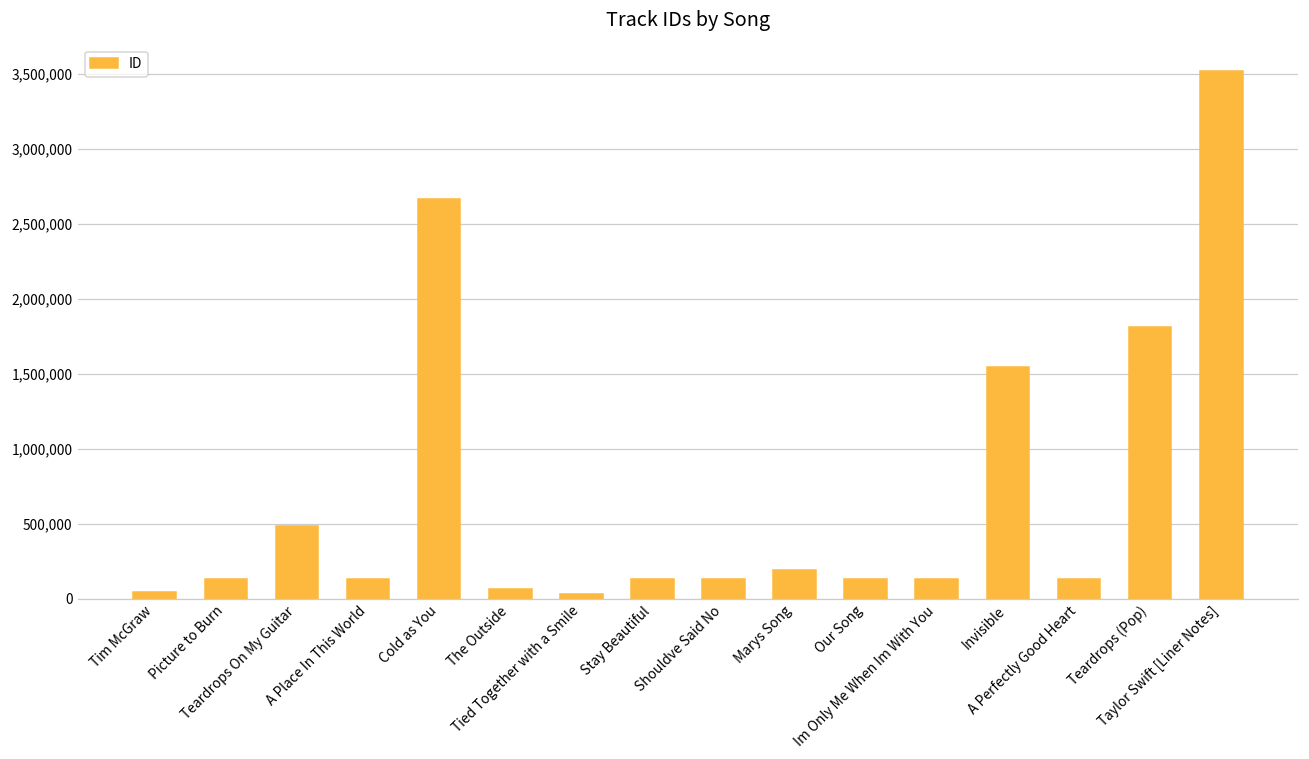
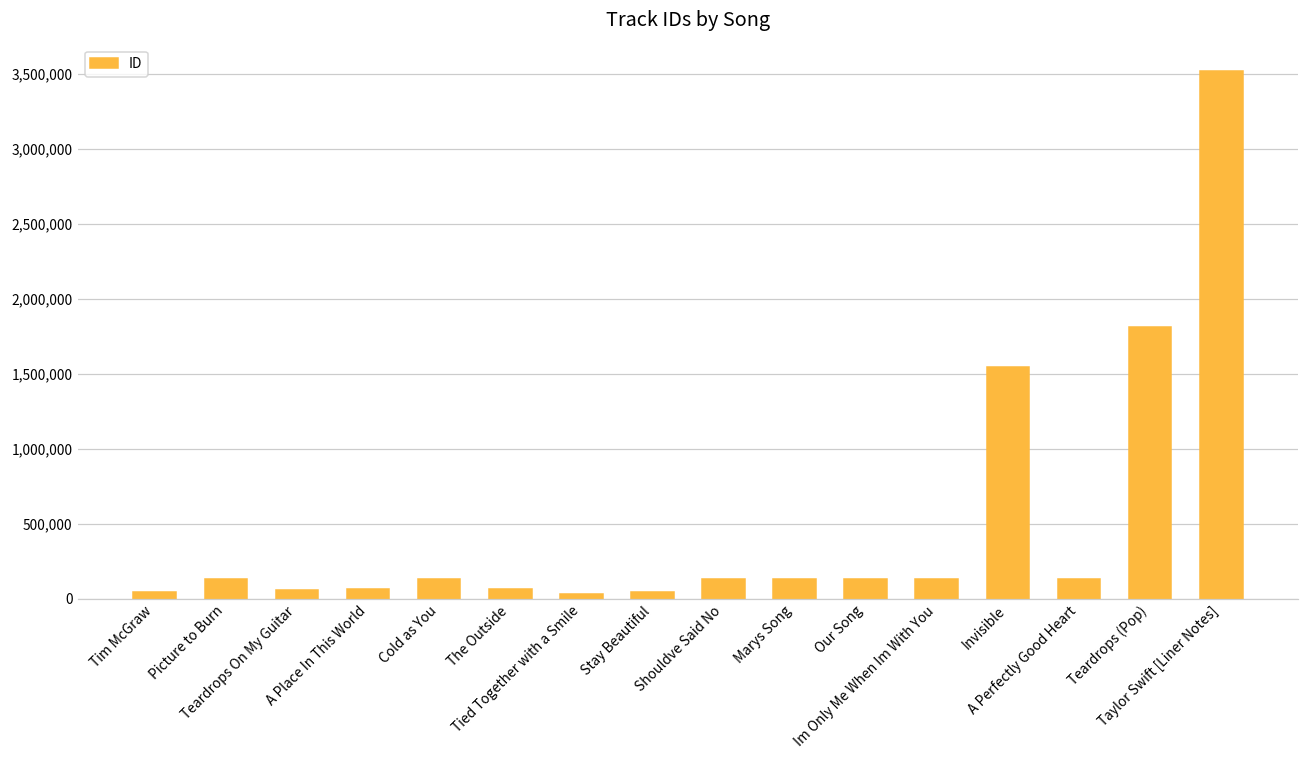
Teardrops On My Guitar: 480,000 -> 60,000
A Place In This World: 130,000 -> 70,000
Cold as You: 2,670,000 -> 130,000
Stay Beautiful: 130,000 -> 50,000
Marys Song: 200,000 -> 130,000
